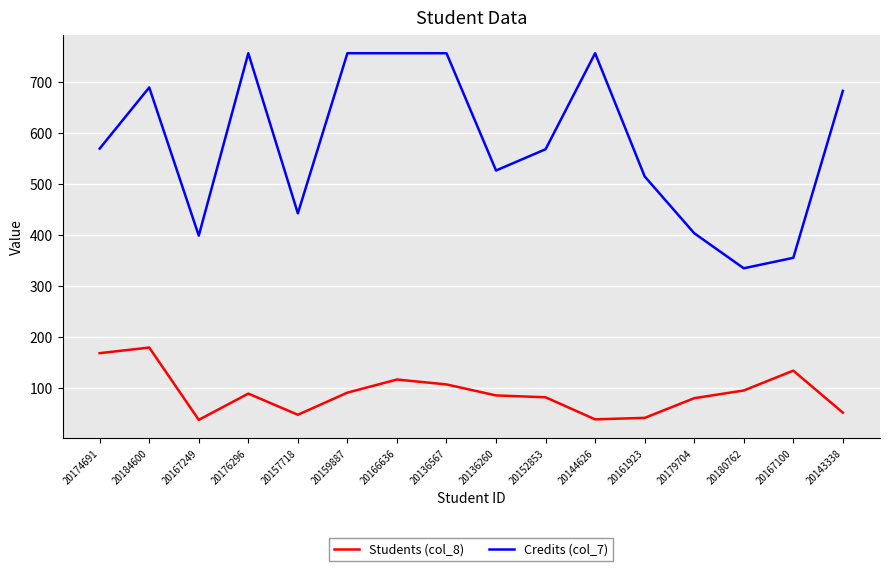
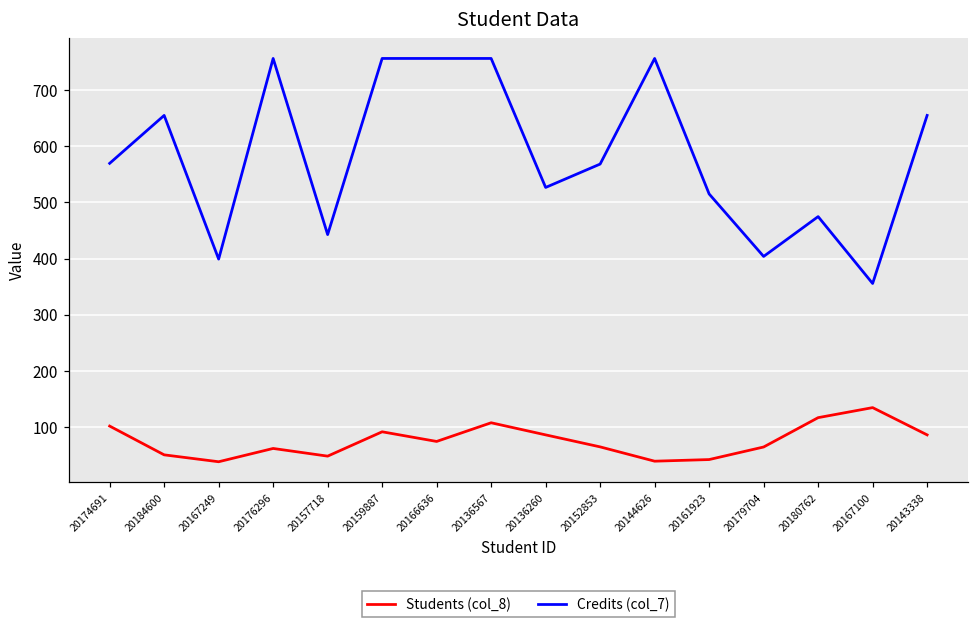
Students (col_8), 20174691: 170 -> 100
Students (col_8), 20184600: 180 -> 50
Credits (col_7), 20184600: 690 -> 660
Students (col_8), 20176296: 90 -> 60
Students (col_8), 20166636: 120 -> 70
Students (col_8), 20152853: 80 -> 60
Students (col_8), 20179704: 80 -> 60
Students (col_8), 20180762: 100 -> 120
Credits (col_7), 20180762: 330 -> 470
Students (col_8), 20143338: 50 -> 90
Credits (col_7), 20143338: 680 -> 660
